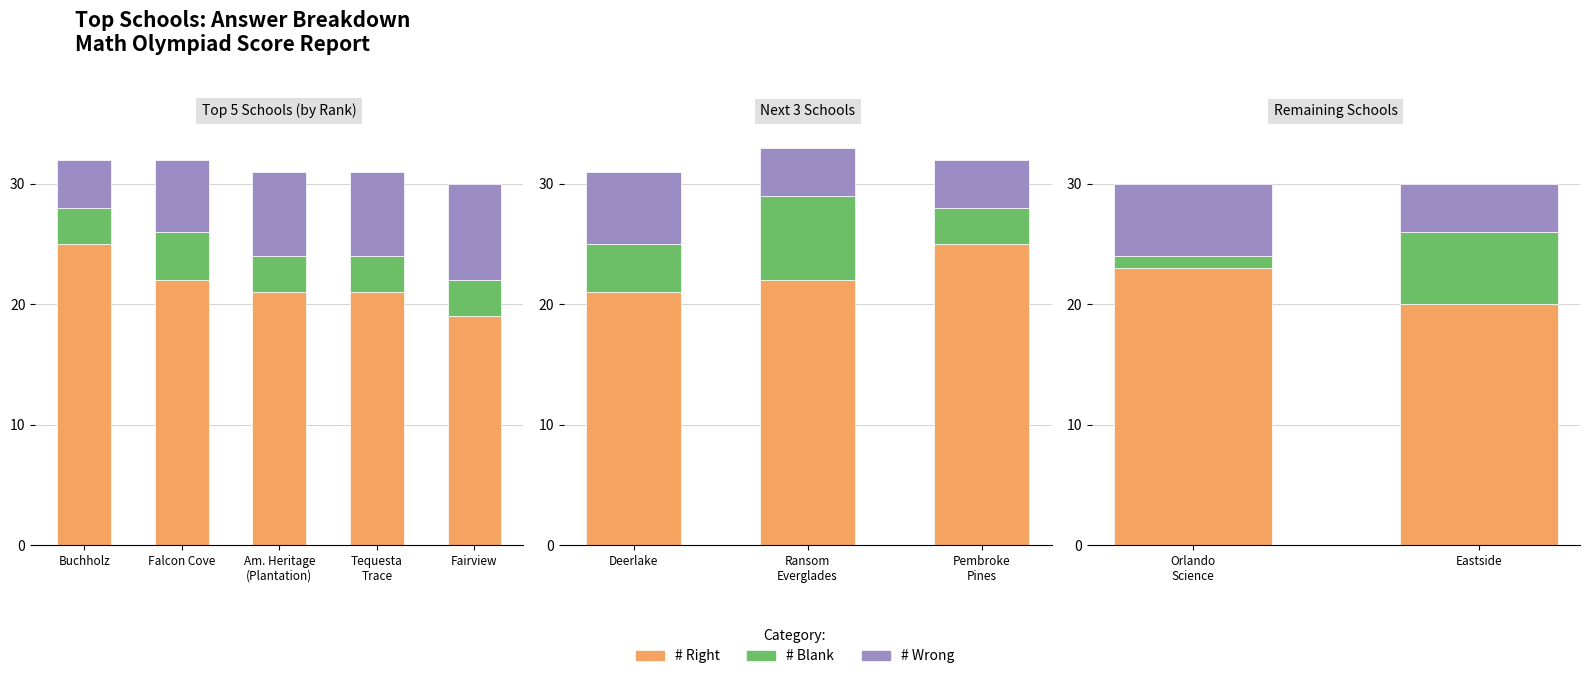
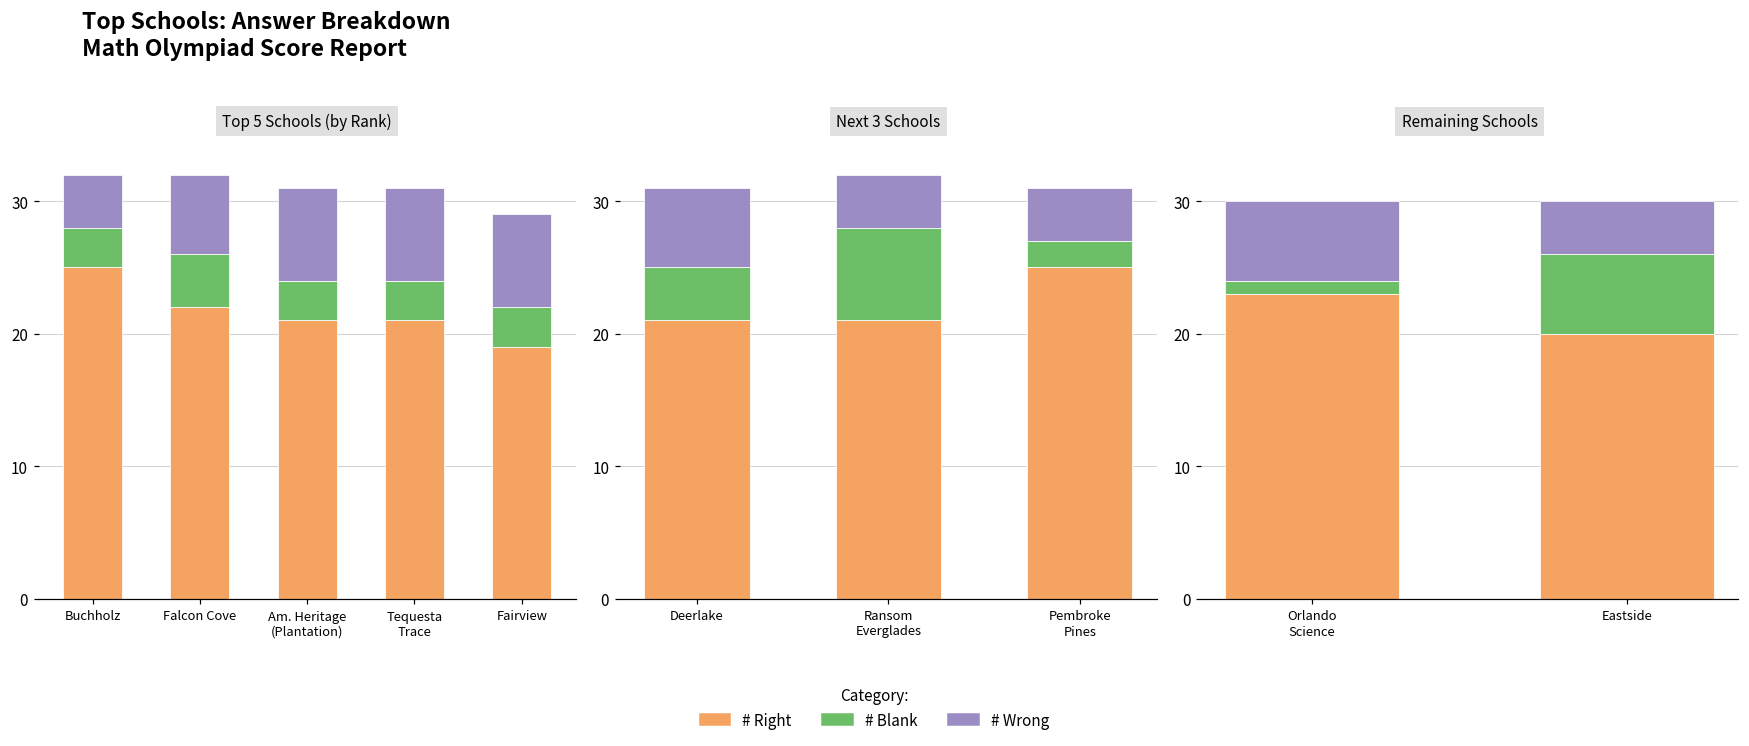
Top 5 Schools (by Rank), # Wrong, Fairview: 8 -> 7
Next 3 Schools, # Right, Ransom Everglades: 22 -> 21
Next 3 Schools, # Blank, Pembroke Pines: 3 -> 2
